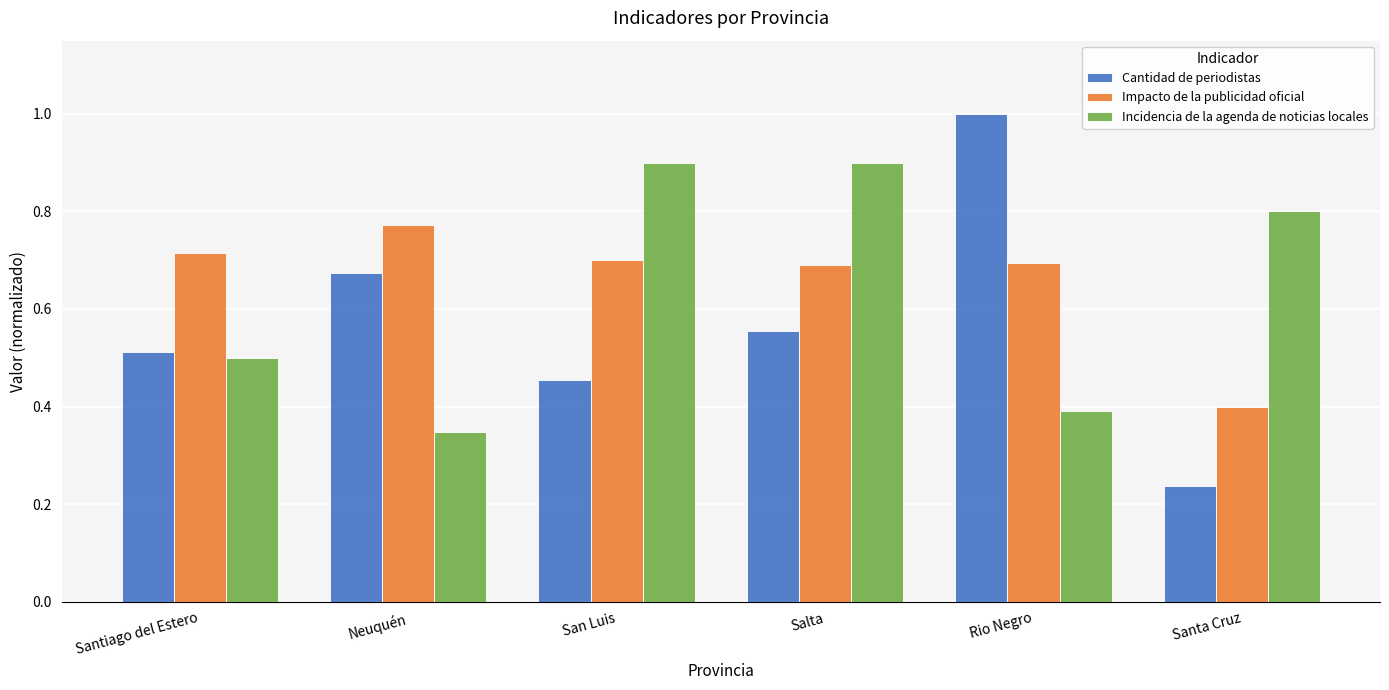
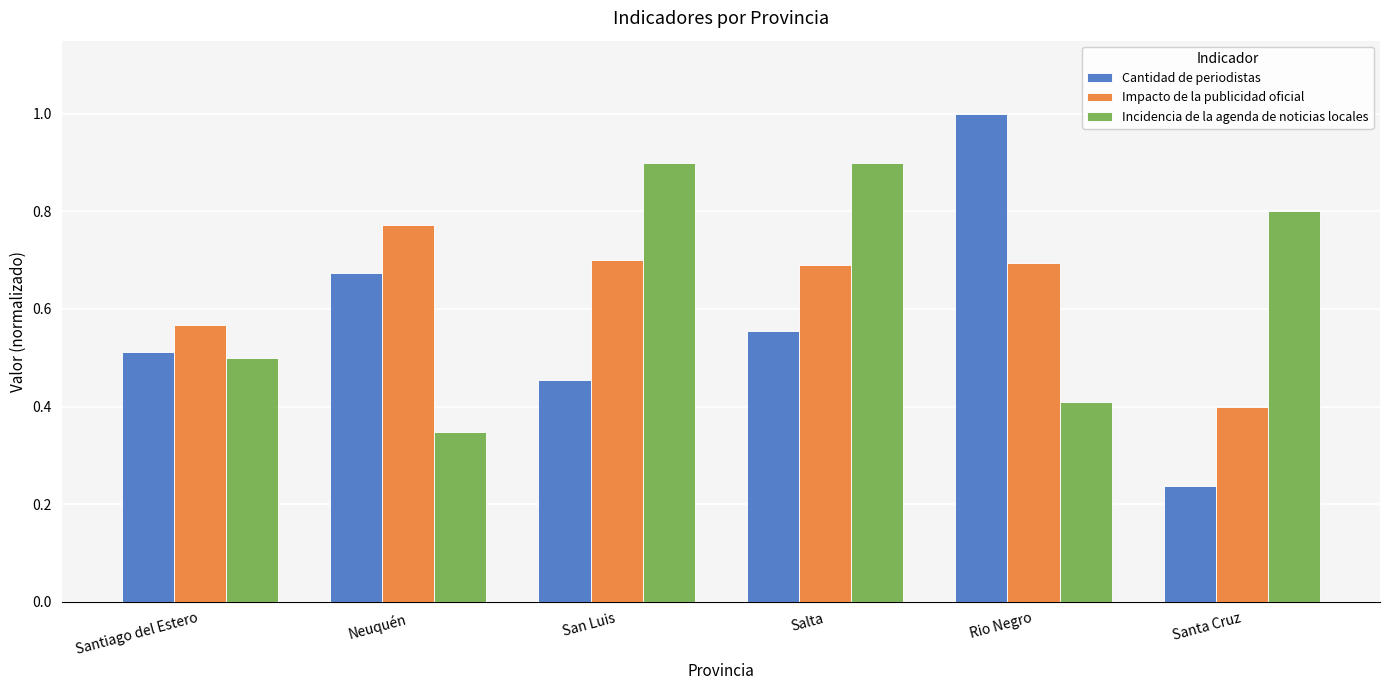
Impacto de la publicidad oficial, Santiago del Estero: 0.71 -> 0.57
Incidencia de la agenda de noticias locales, Rio Negro: 0.39 -> 0.41
